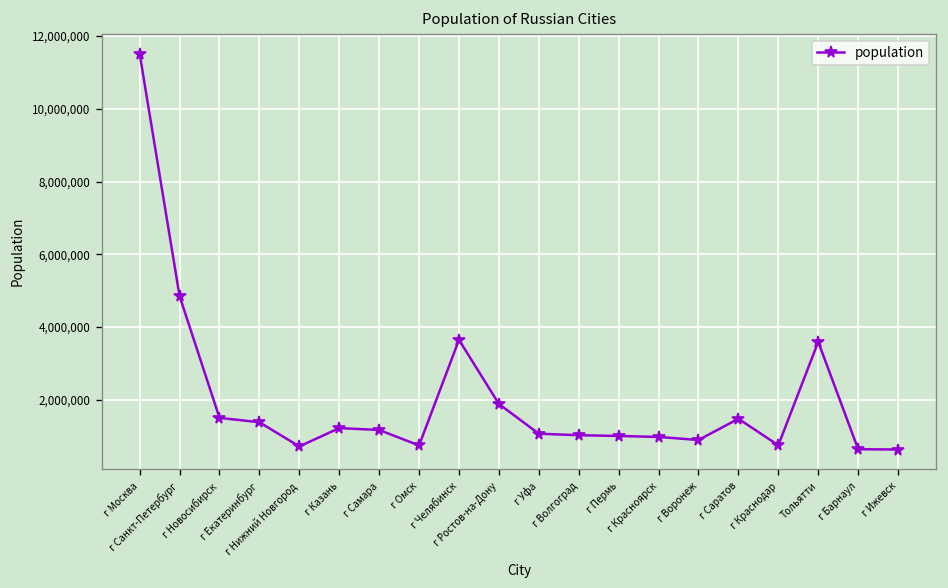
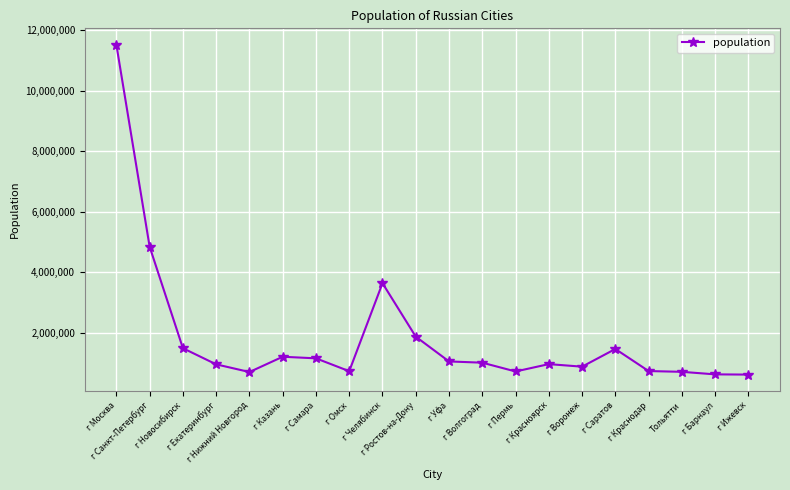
г Екатеринбург: 1,400,000 -> 1,000,000
г Пермь: 1,000,000 -> 700,000
Тольятти: 3,600,000 -> 700,000
